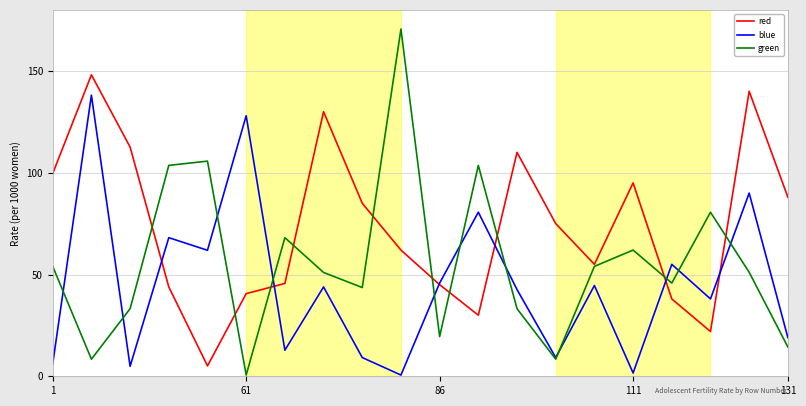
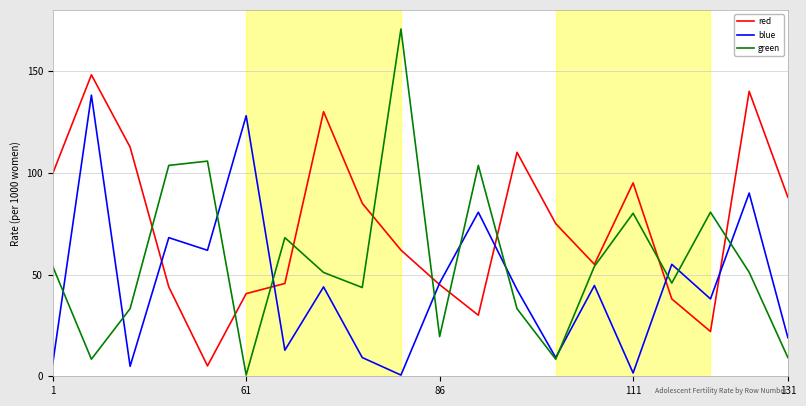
green, 111: 62 -> 80
green, 131: 14 -> 9
